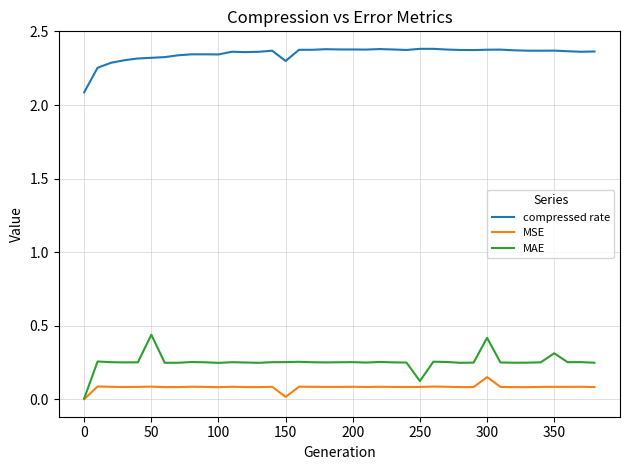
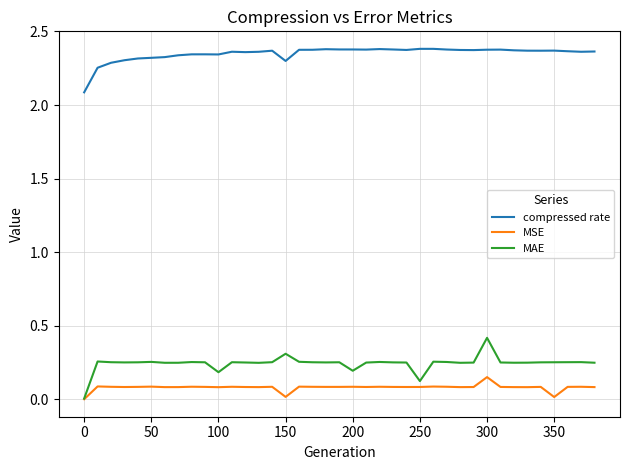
MAE, 50: 0.44 -> 0.25
MAE, 100: 0.25 -> 0.18
MAE, 150: 0.25 -> 0.31
MAE, 200: 0.25 -> 0.19
MSE, 350: 0.08 -> 0.01
MAE, 350: 0.31 -> 0.25
